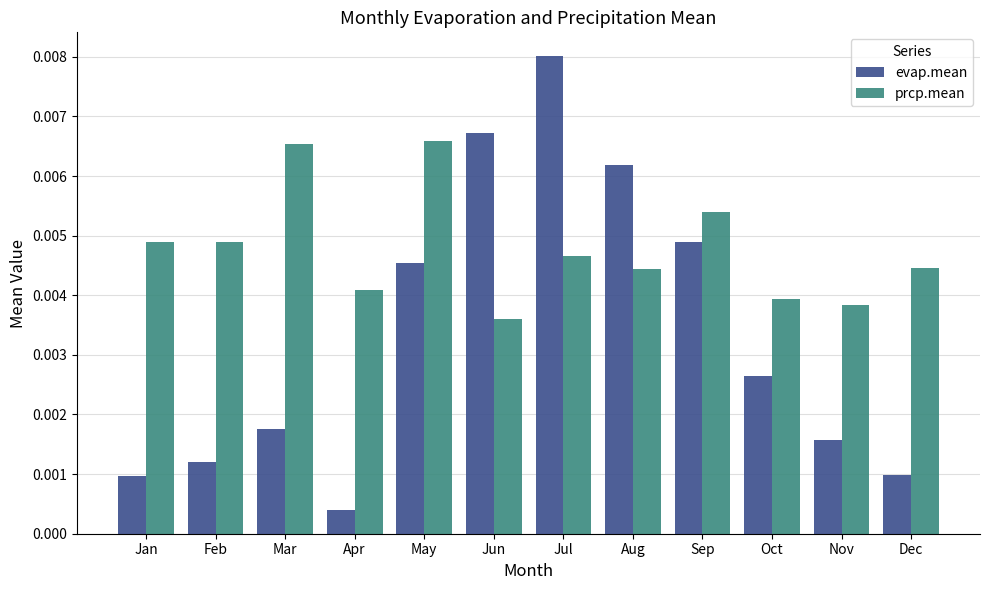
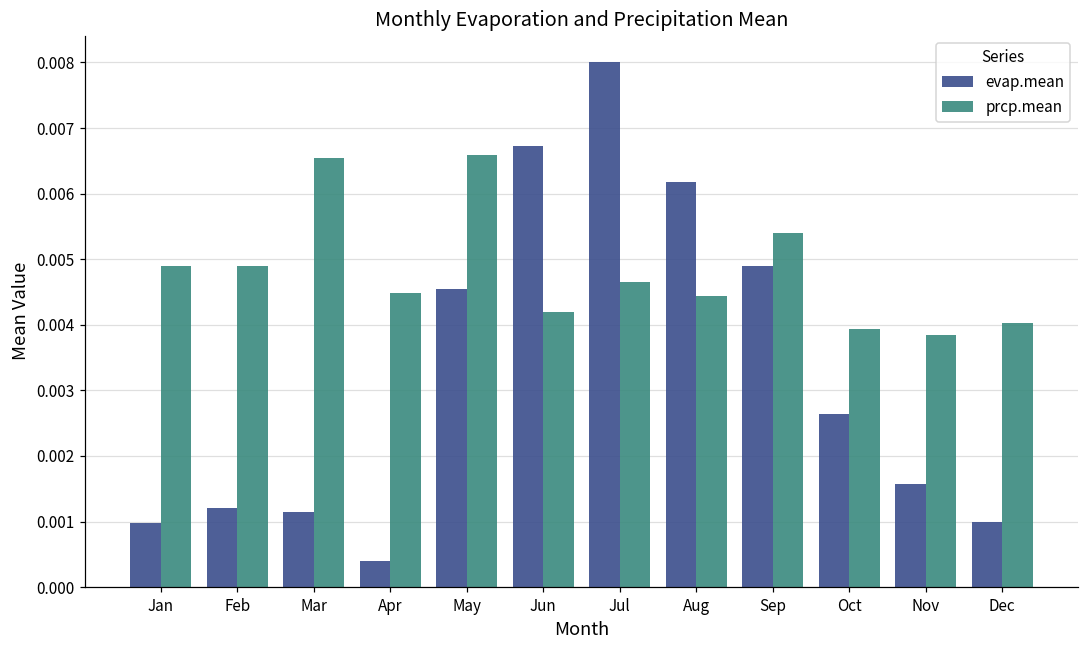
evap.mean, Mar: 0.0018 -> 0.0011
prcp.mean, Apr: 0.0041 -> 0.0045
prcp.mean, Jun: 0.0036 -> 0.0042
prcp.mean, Dec: 0.0045 -> 0.0040
